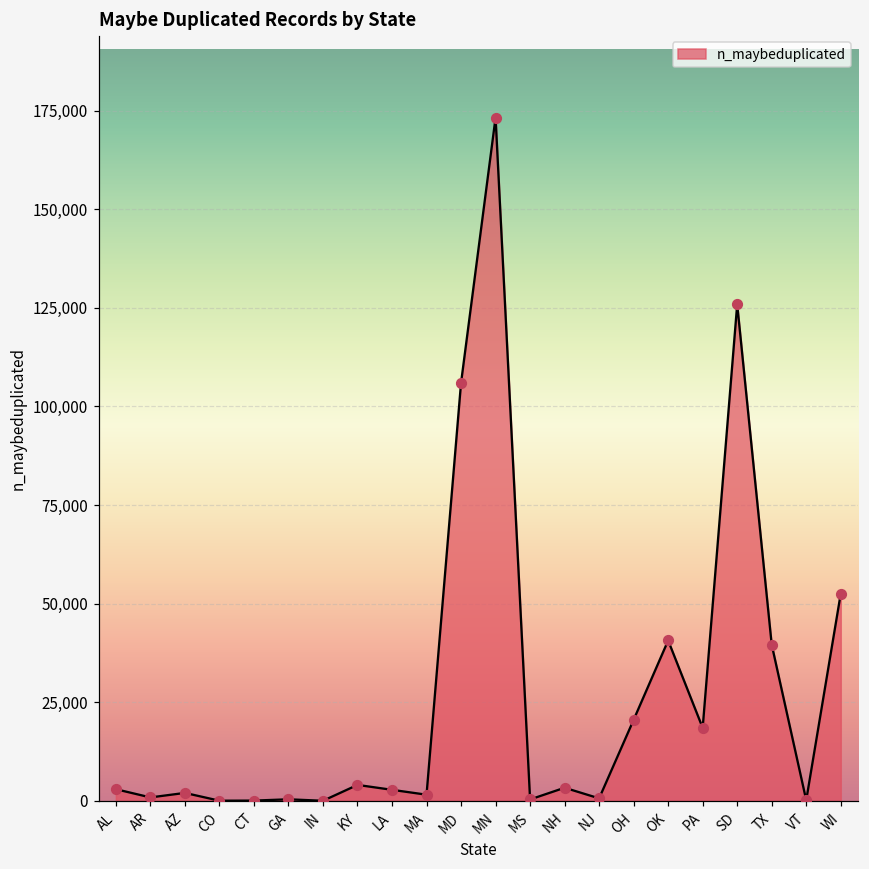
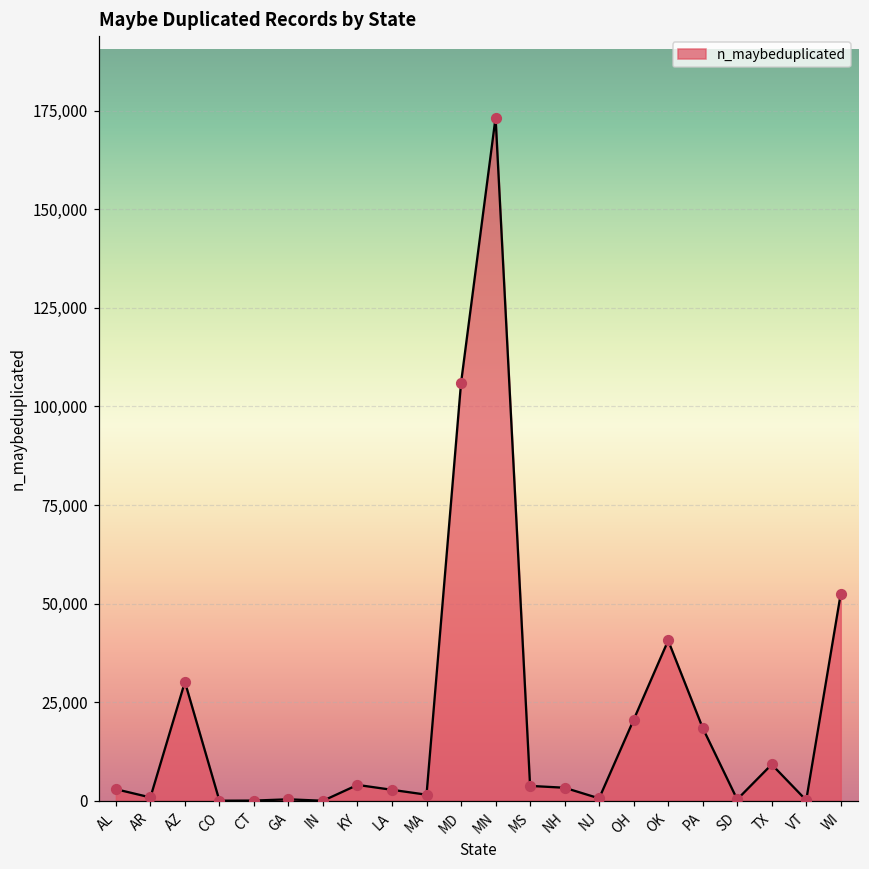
AZ: 2,000 -> 30,000
MS: 0 -> 4,000
SD: 126,000 -> 0
TX: 40,000 -> 9,000
